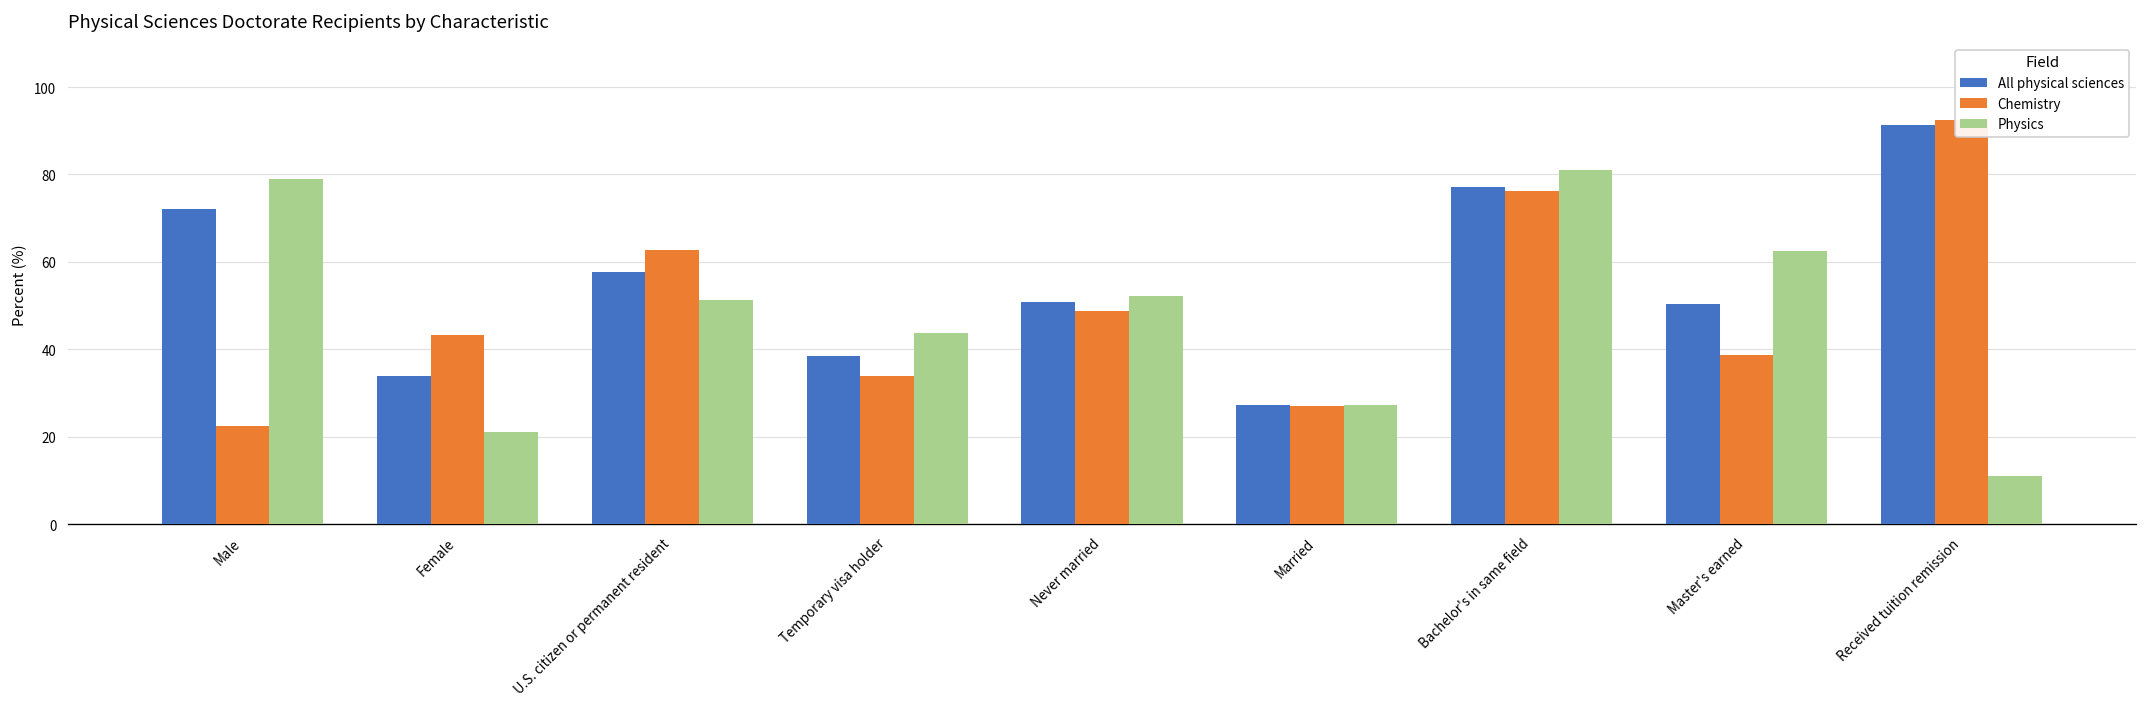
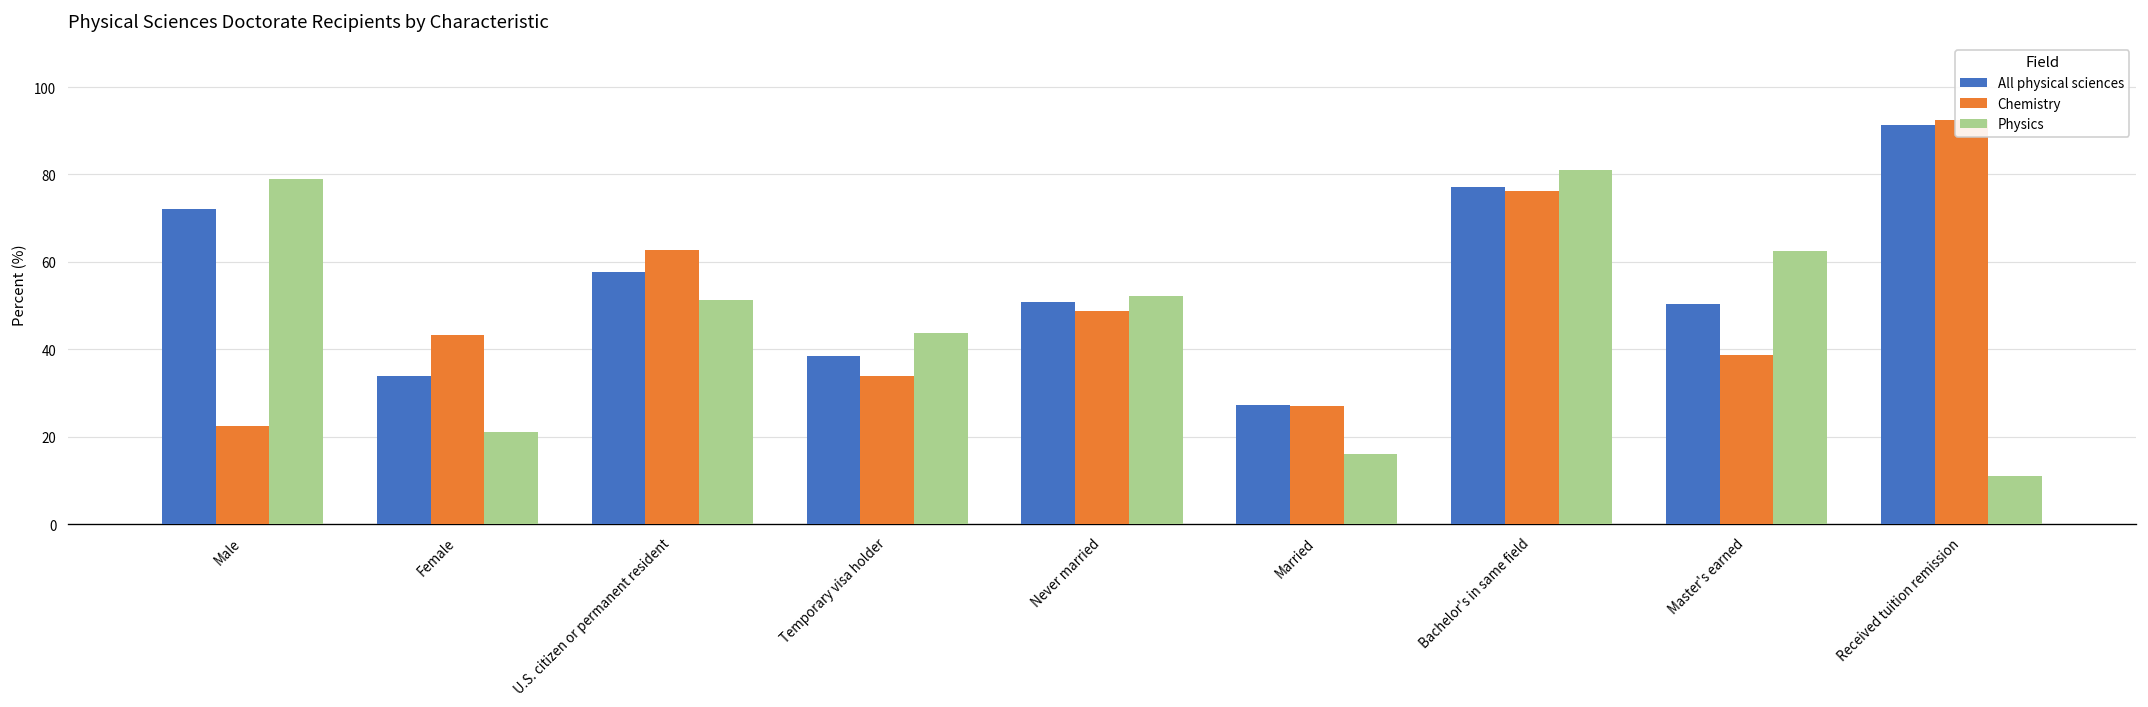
Physics, Married: 27 -> 16
